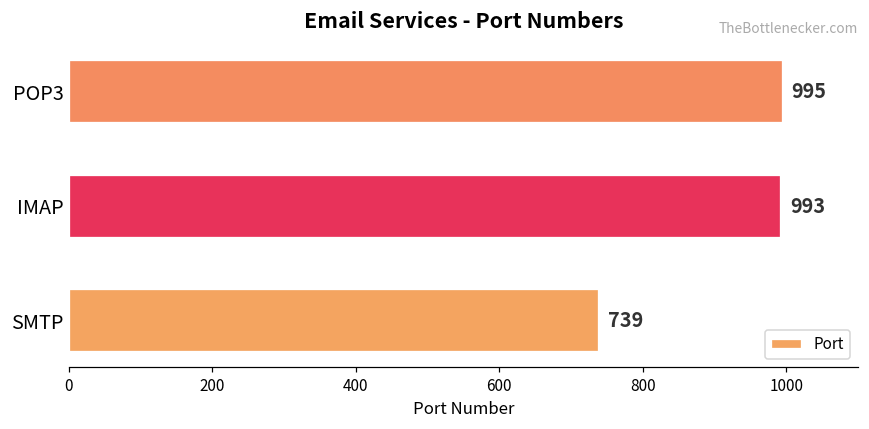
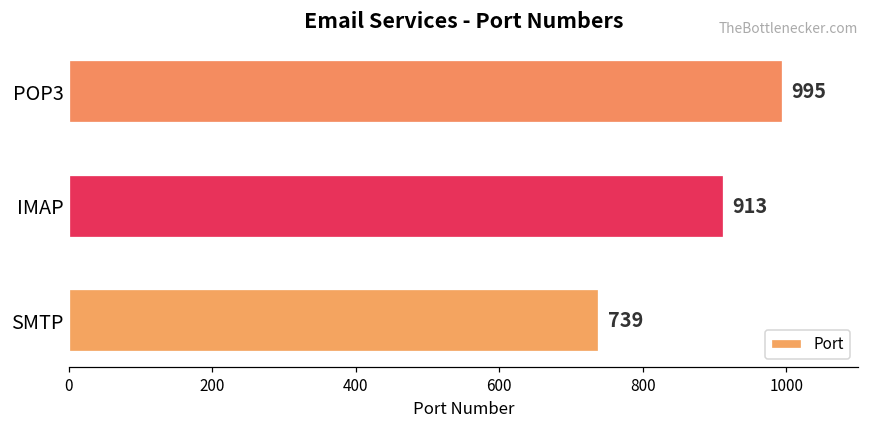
IMAP: 993 -> 913
